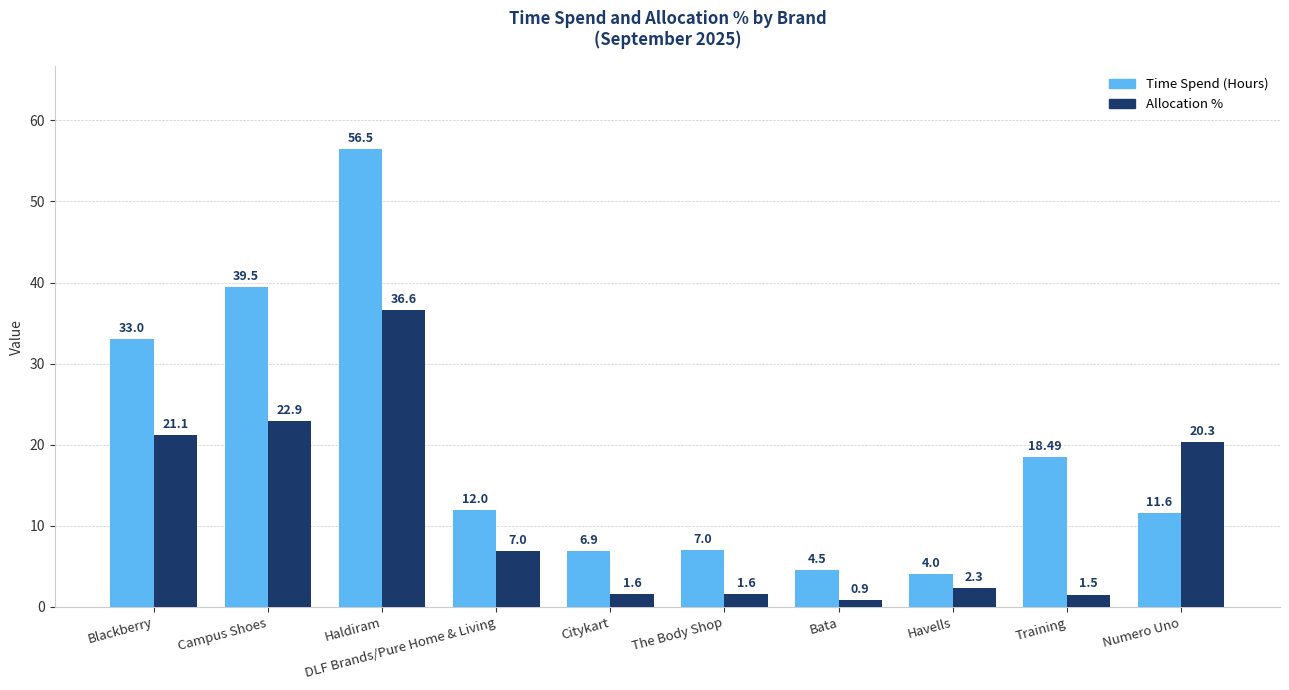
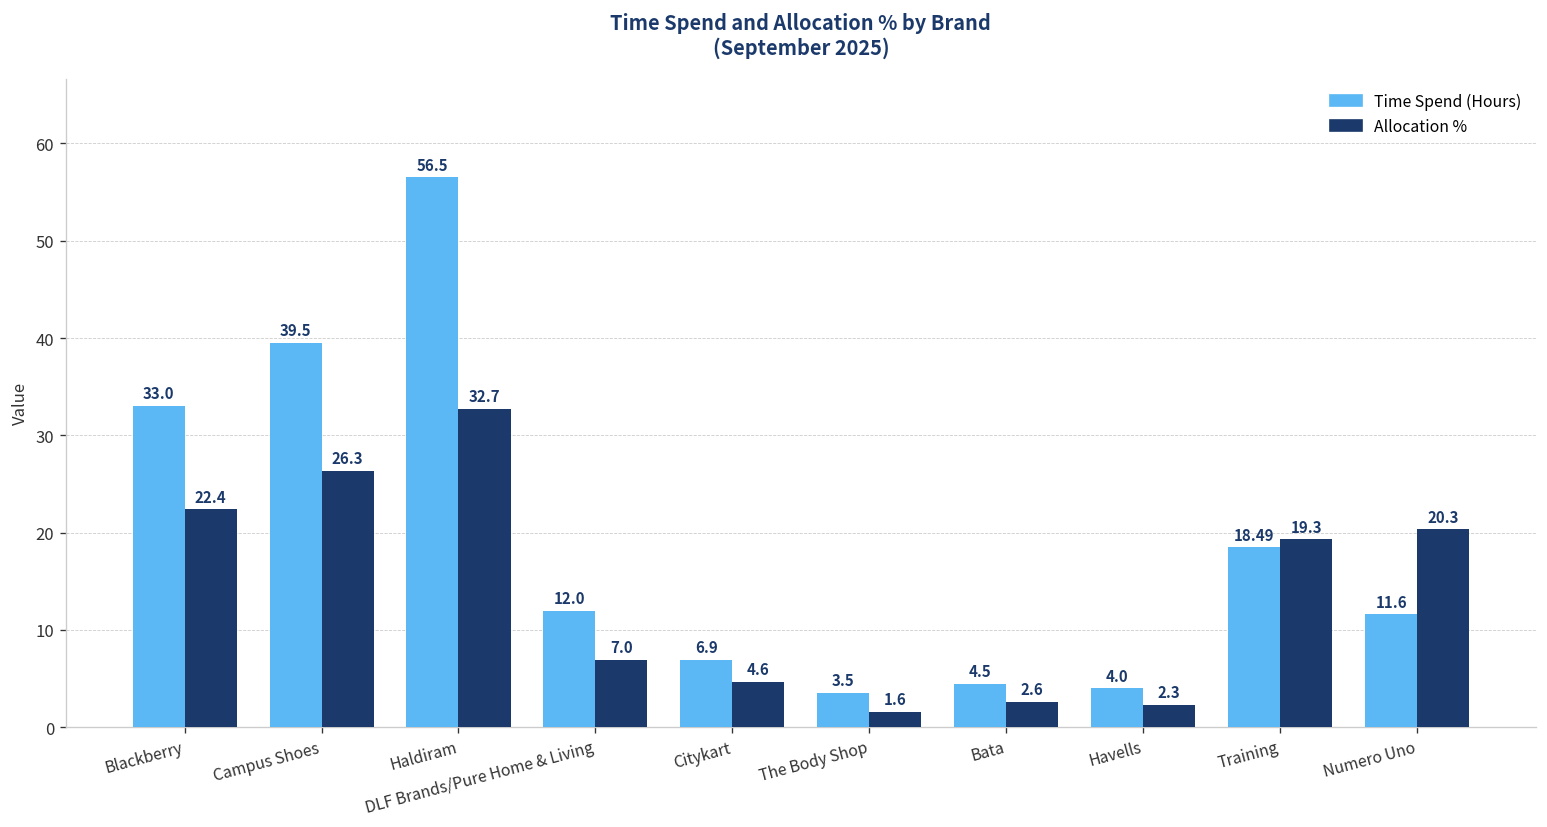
Allocation %, Blackberry: 21.1 -> 22.4
Allocation %, Campus Shoes: 22.9 -> 26.3
Allocation %, Haldiram: 36.6 -> 32.7
Allocation %, Citykart: 1.6 -> 4.6
Time Spend (Hours), The Body Shop: 7.0 -> 3.5
Allocation %, Bata: 0.9 -> 2.6
Allocation %, Training: 1.5 -> 19.3
